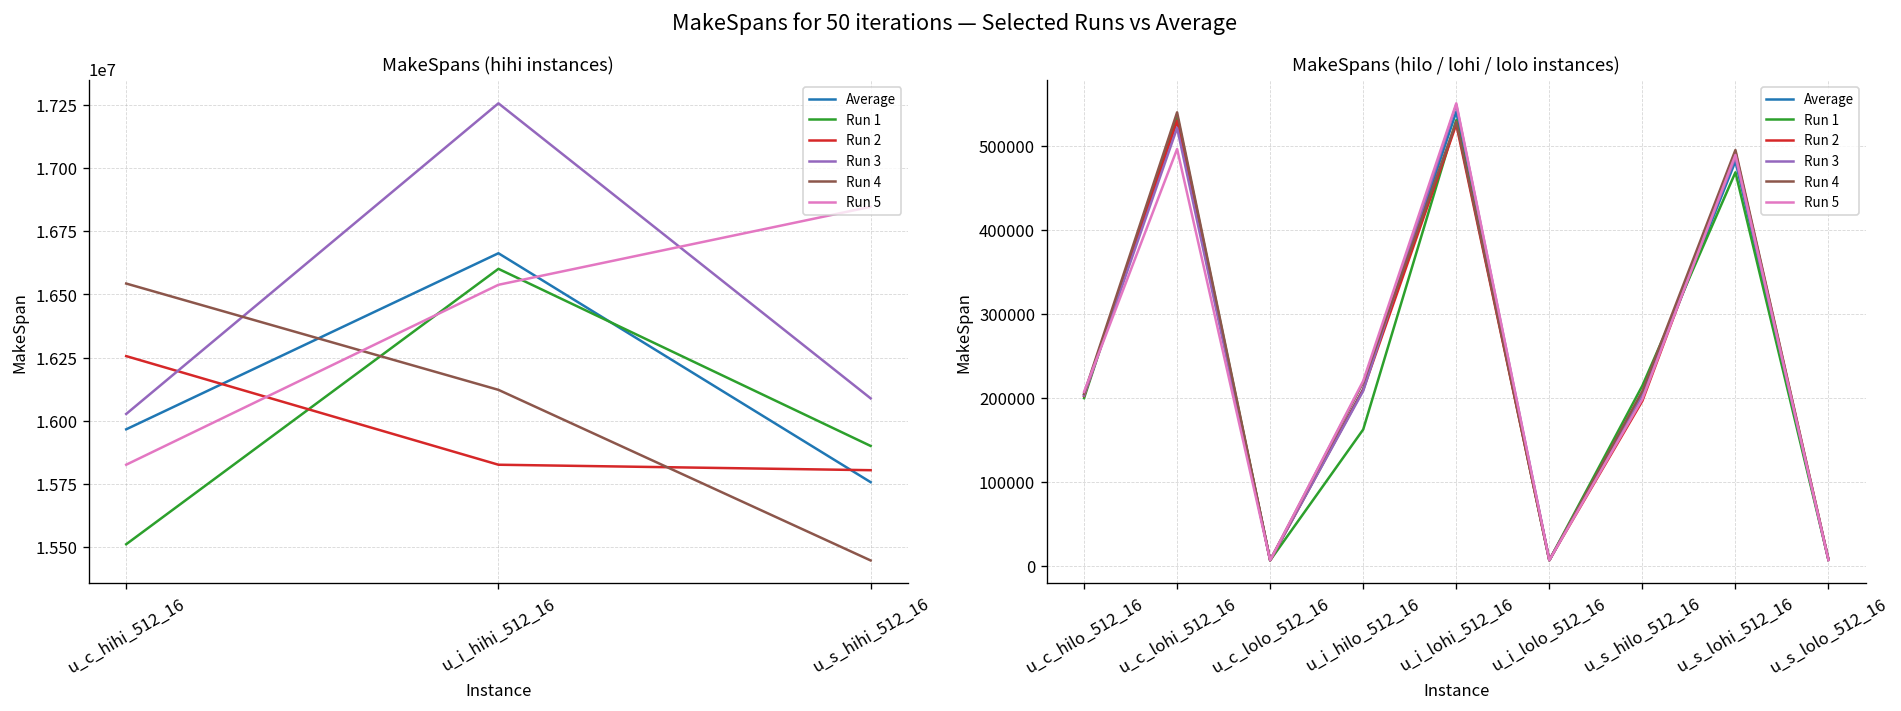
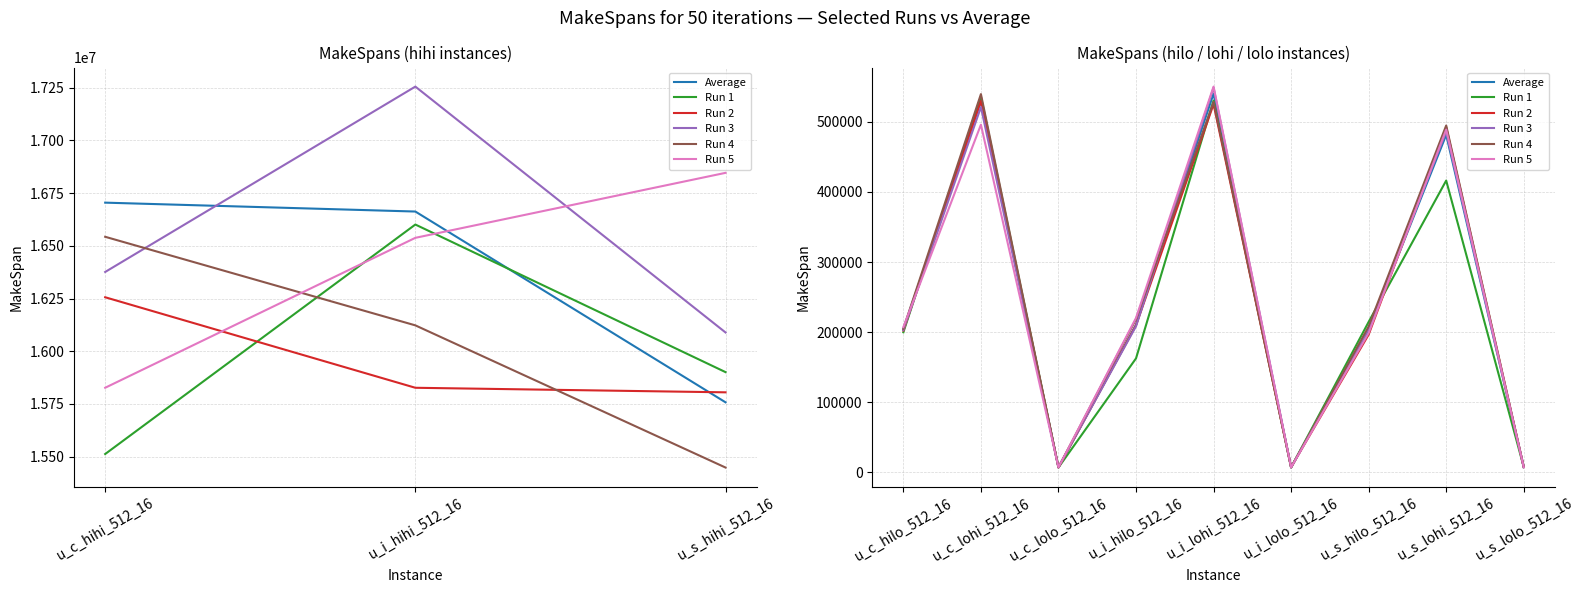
MakeSpans (hihi instances), Average, u_c_hihi_512_16: 15970000 -> 16710000
MakeSpans (hihi instances), Run 3, u_c_hihi_512_16: 16030000 -> 16380000
MakeSpans (hilo / lohi / lolo instances), Run 1, u_s_lohi_512_16: 470000 -> 420000
